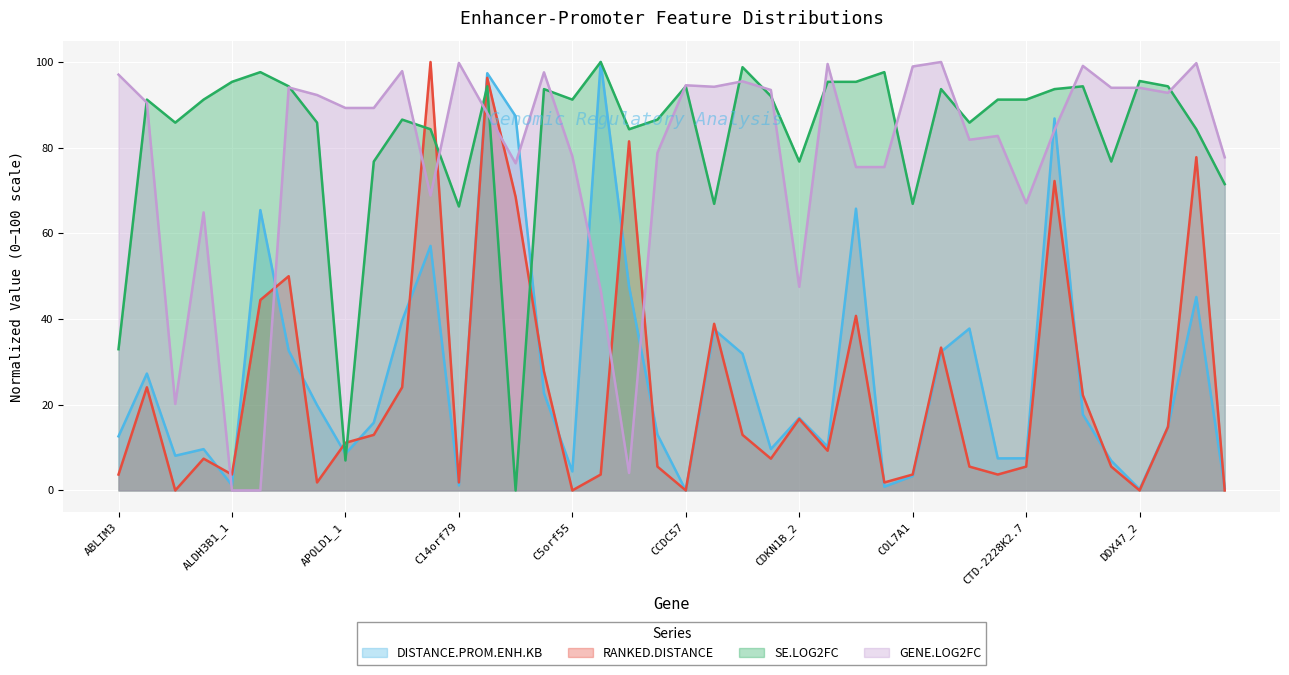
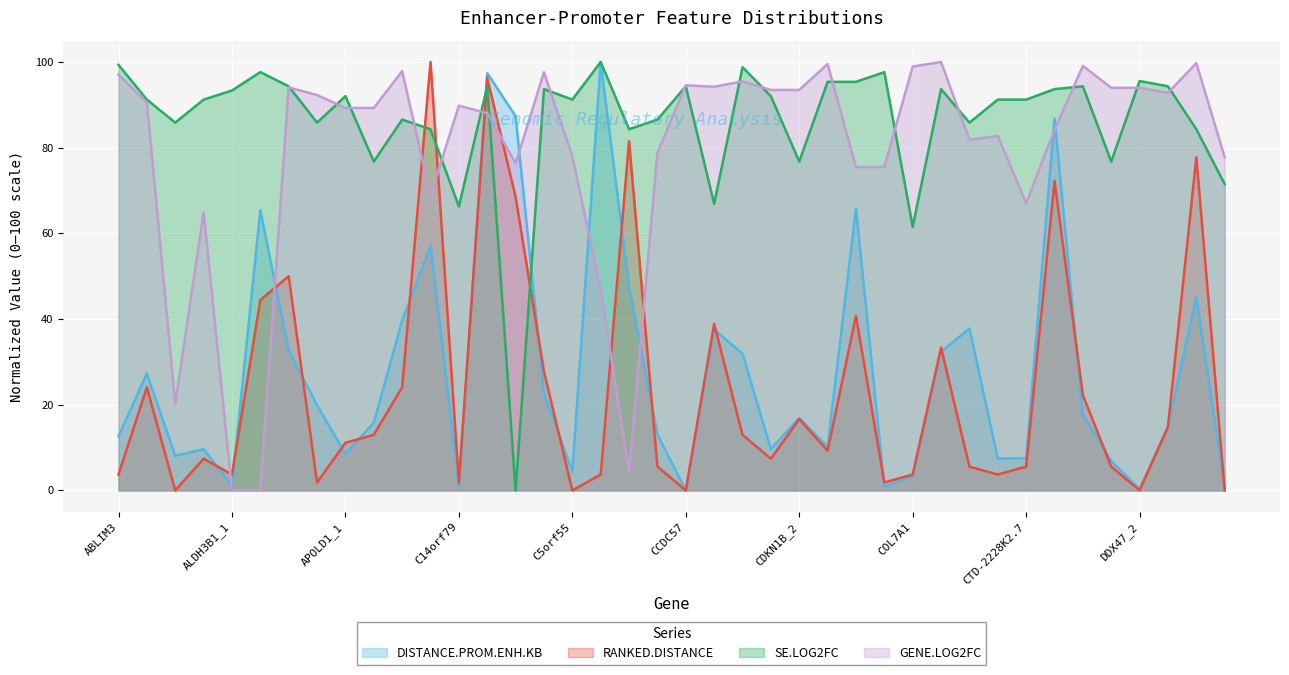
SE.LOG2FC, ABLIM3: 33 -> 99
SE.LOG2FC, ALDH3B1_1: 95 -> 93
SE.LOG2FC, APOLD1_1: 7 -> 92
GENE.LOG2FC, C14orf79: 100 -> 90
GENE.LOG2FC, CDKN1B_2: 48 -> 93
SE.LOG2FC, COL7A1: 67 -> 62
